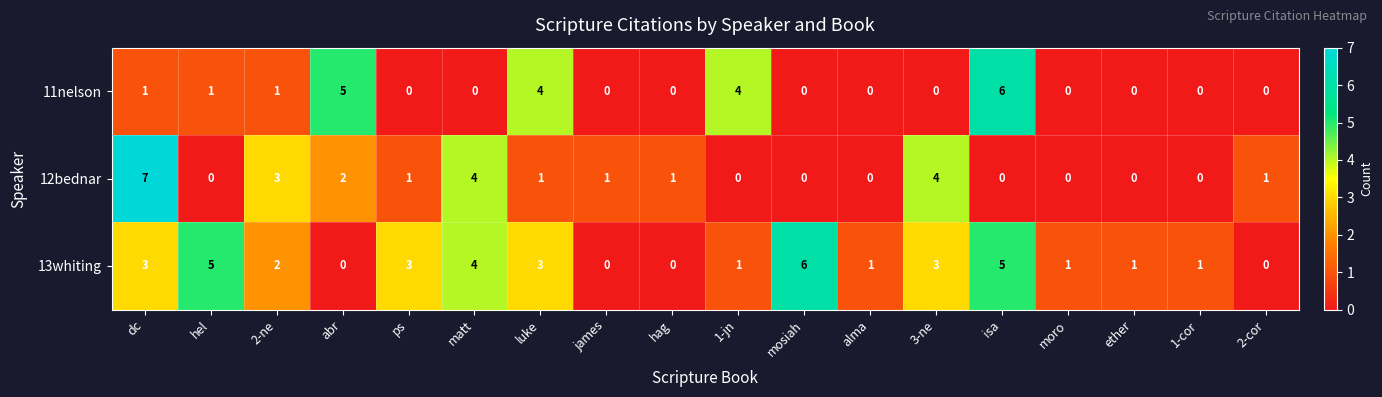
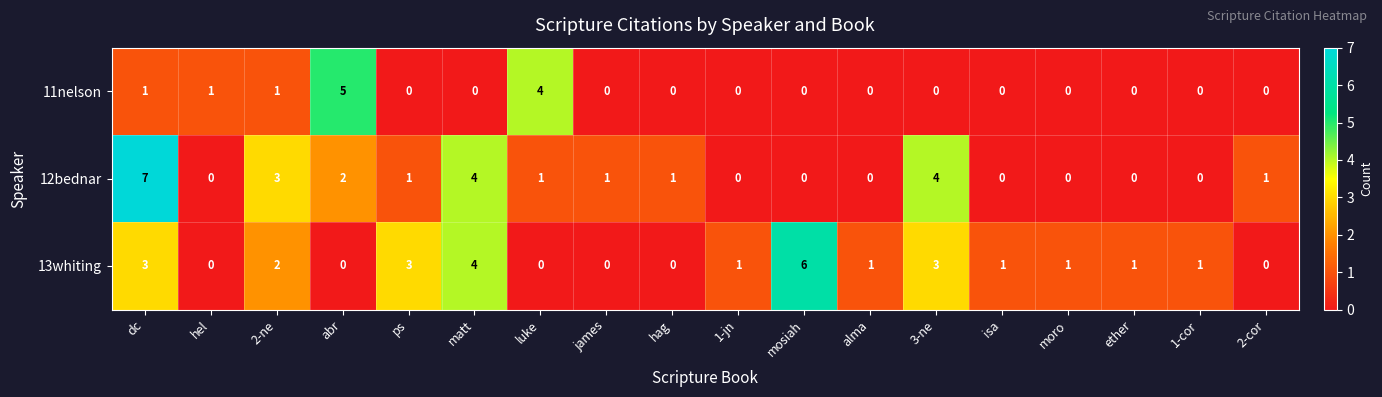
11nelson, 1-jn: 4 -> 0
11nelson, isa: 6 -> 0
13whiting, hel: 5 -> 0
13whiting, luke: 3 -> 0
13whiting, isa: 5 -> 1
